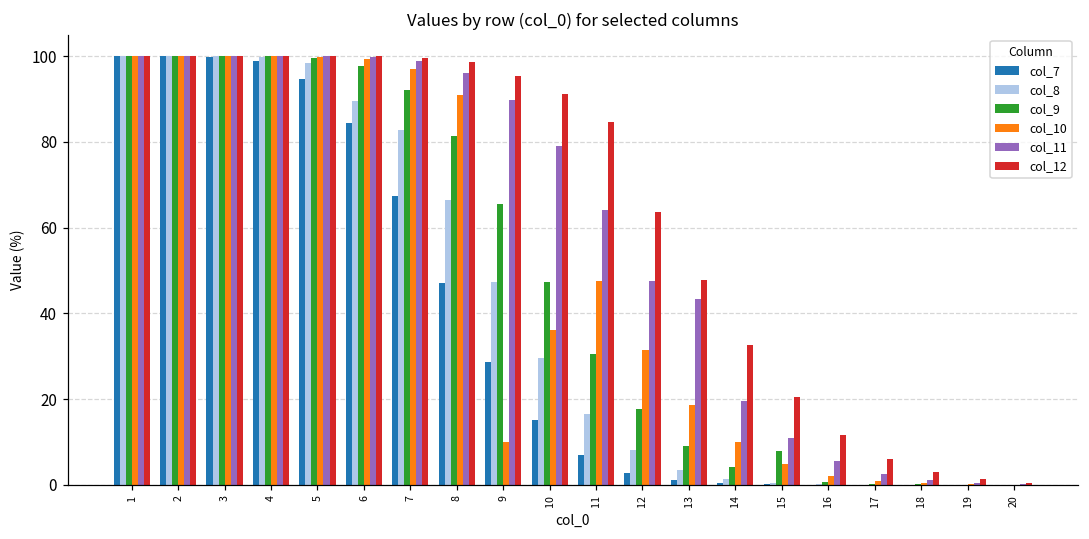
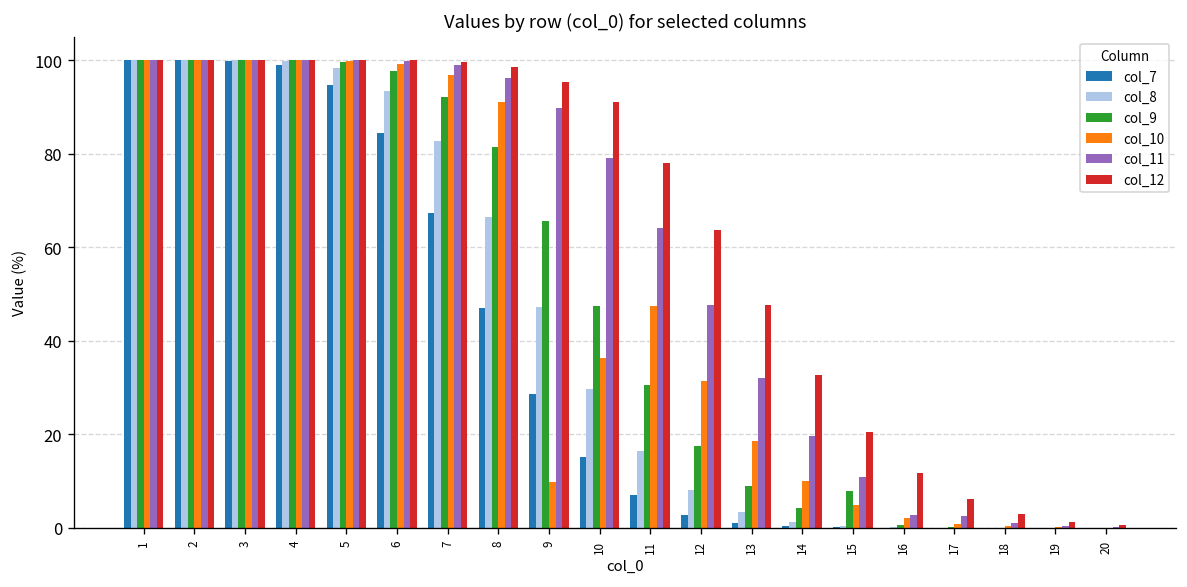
col_8, 6: 90 -> 93
col_12, 11: 85 -> 78
col_11, 13: 43 -> 32
col_11, 16: 5 -> 3
